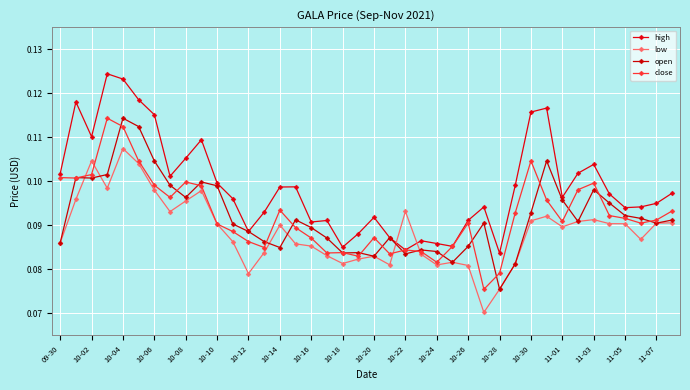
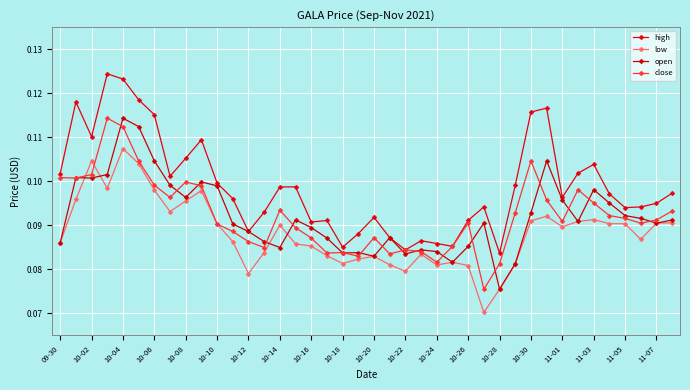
low, 10-22: 0.093 -> 0.080
close, 10-28: 0.079 -> 0.081
close, 11-03: 0.100 -> 0.095
